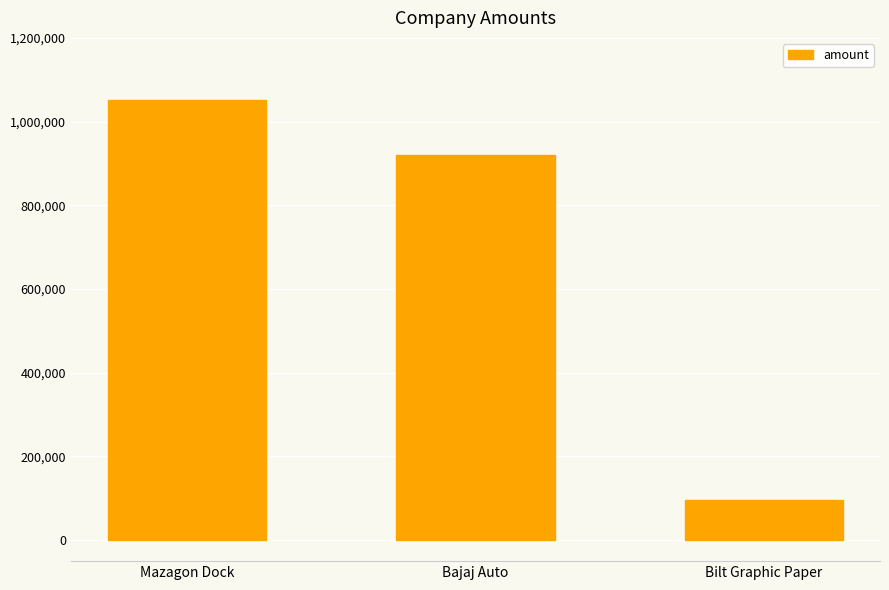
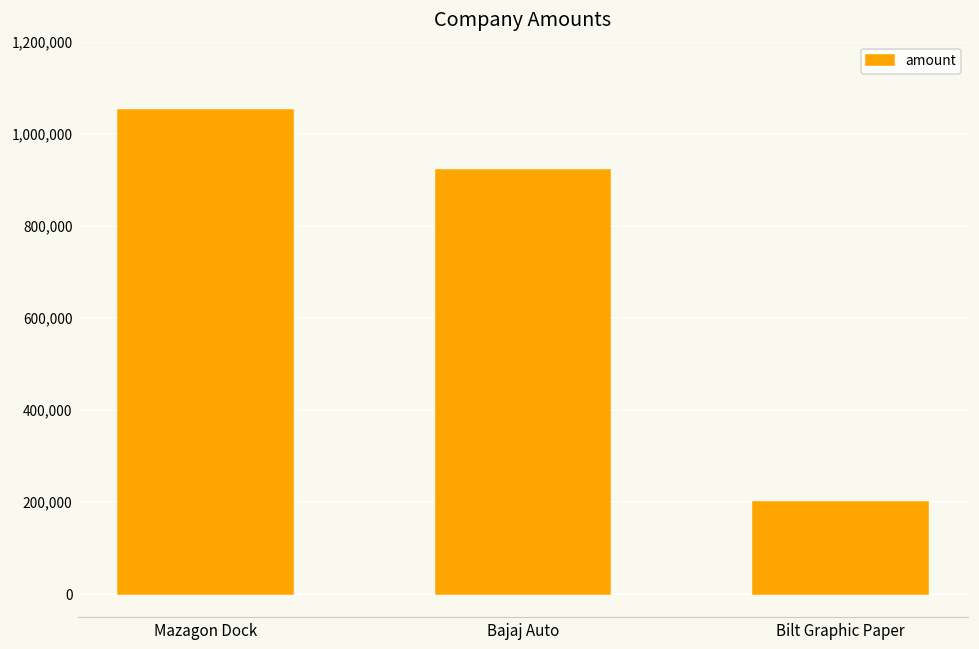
Bilt Graphic Paper: 100,000 -> 200,000
